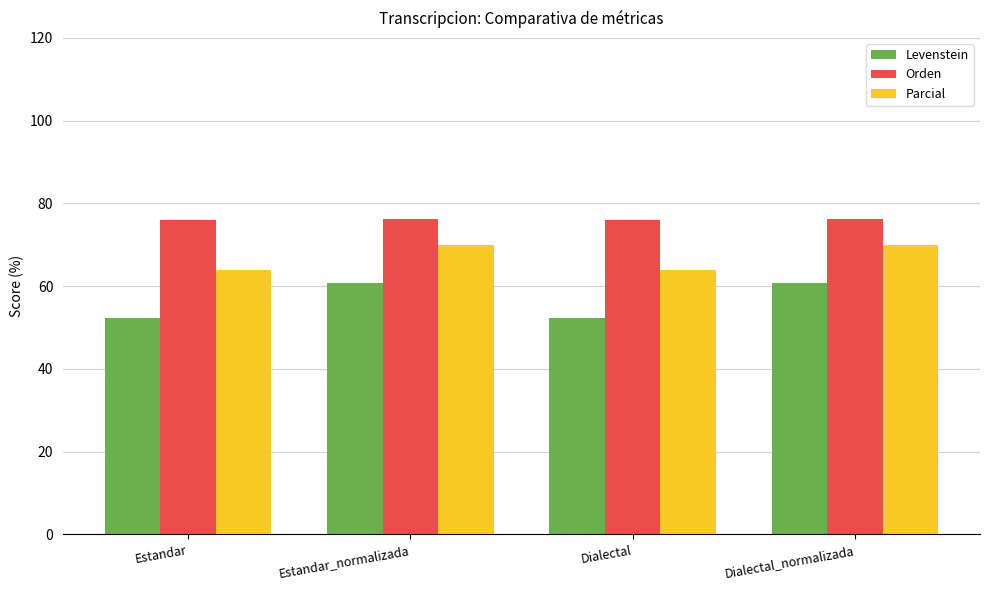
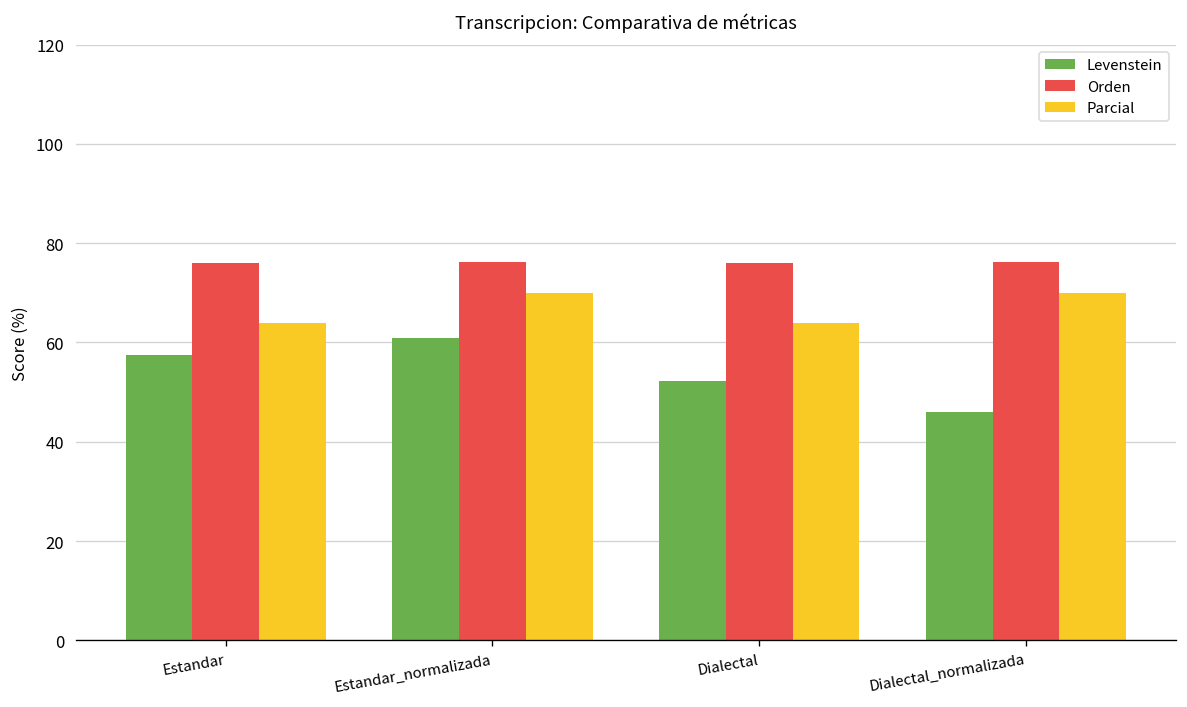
Levenstein, Estandar: 52 -> 57
Levenstein, Dialectal_normalizada: 61 -> 46
